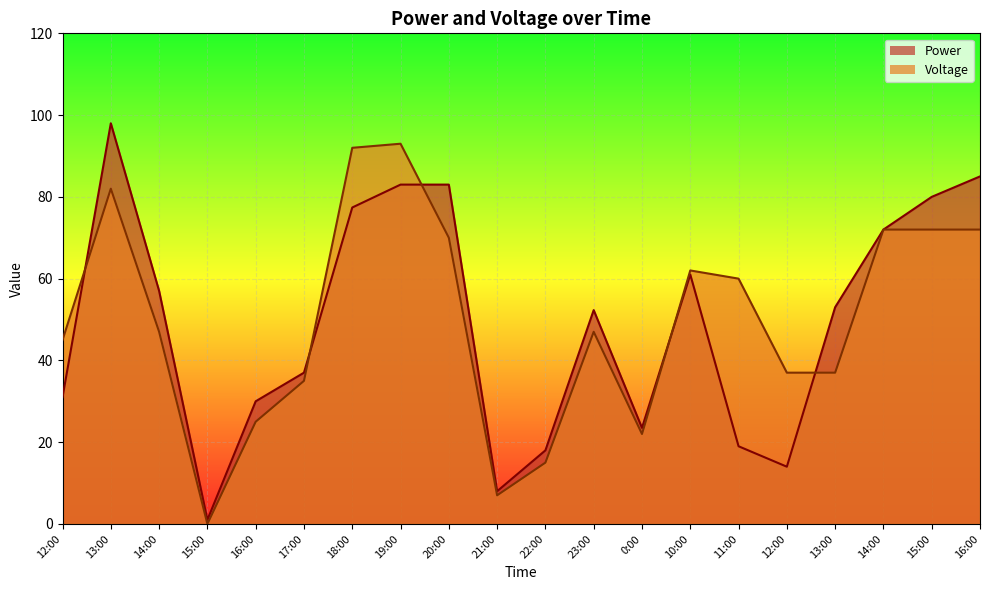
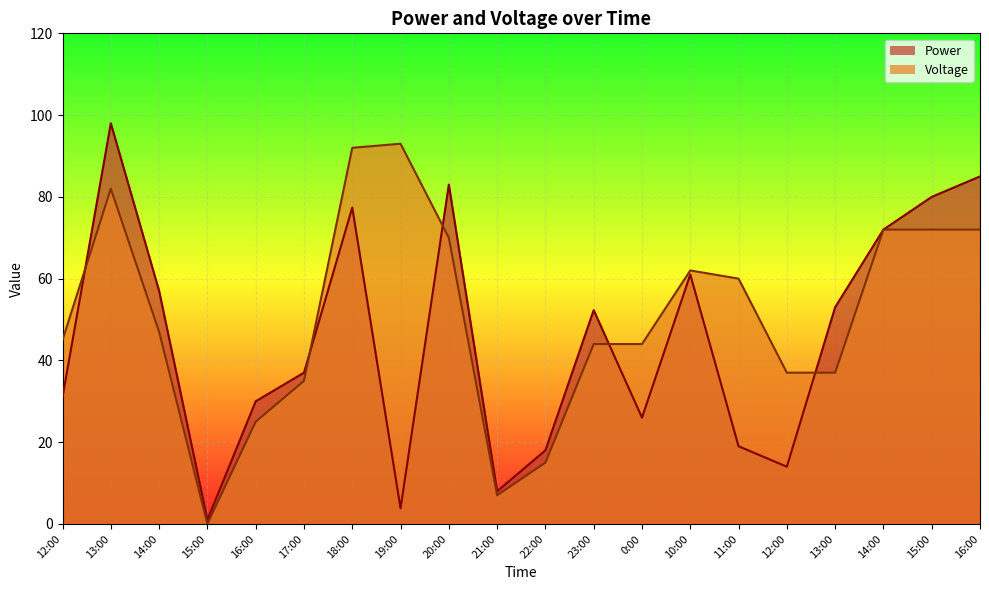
Power, 19:00: 83 -> 4
Voltage, 23:00: 47 -> 44
Power, 0:00: 24 -> 26
Voltage, 0:00: 22 -> 44
